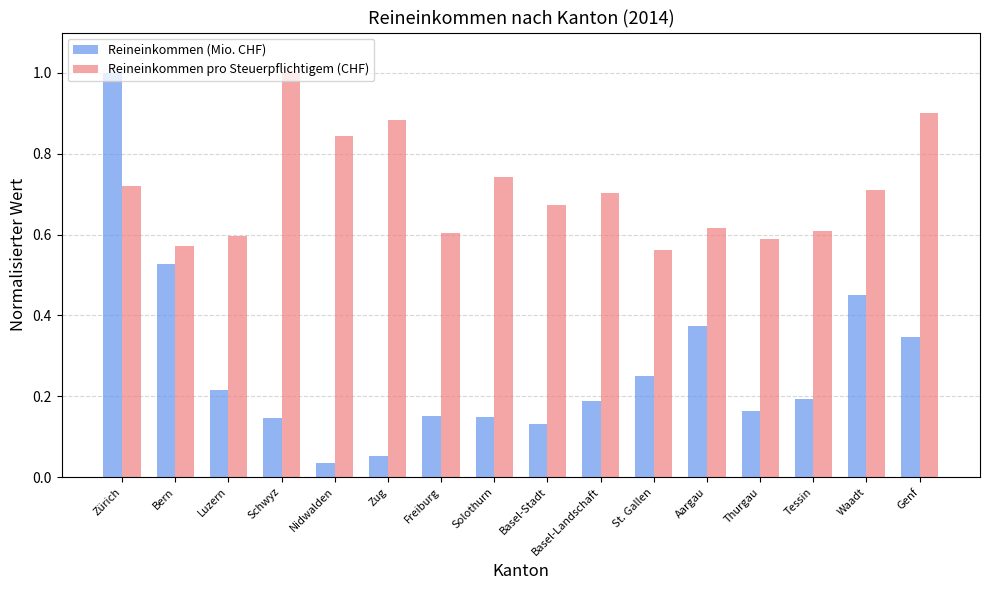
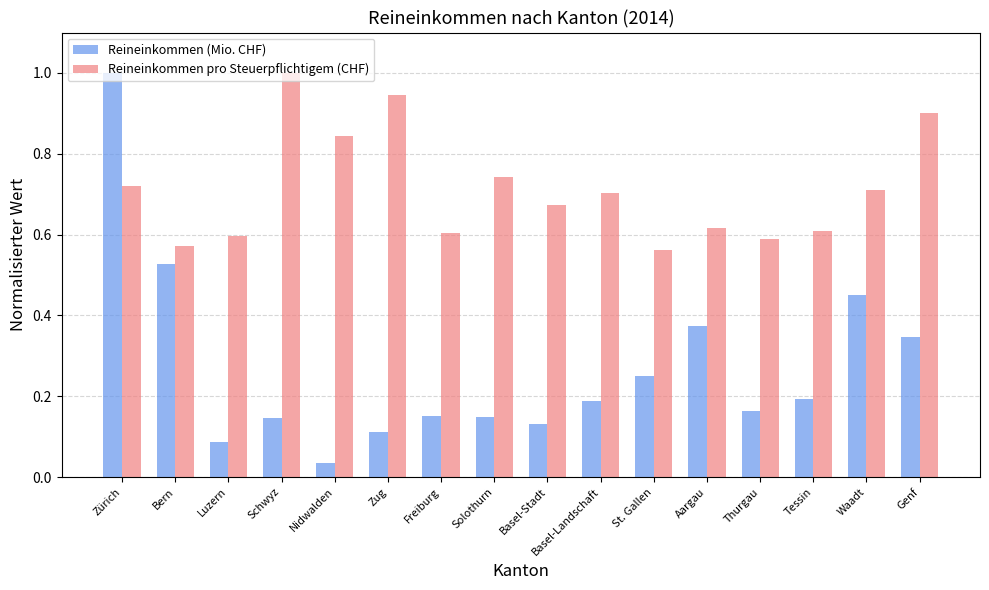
Reineinkommen (Mio. CHF), Luzern: 0.22 -> 0.09
Reineinkommen (Mio. CHF), Zug: 0.05 -> 0.11
Reineinkommen pro Steuerpflichtigem (CHF), Zug: 0.88 -> 0.95
